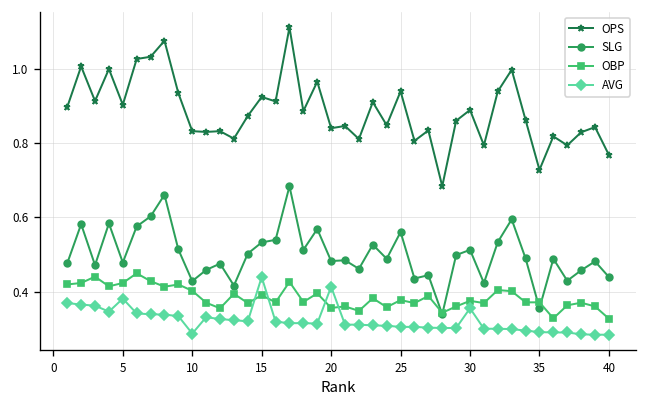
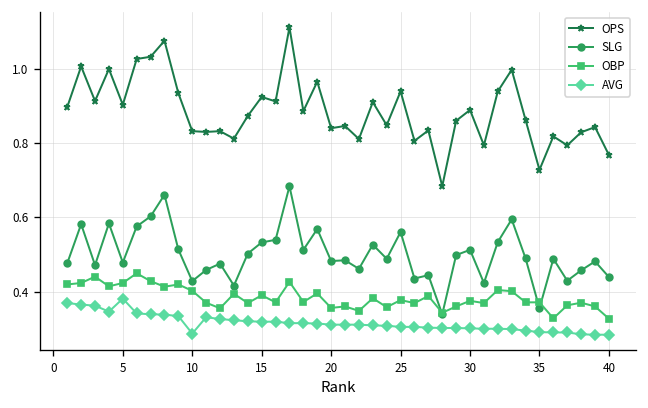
AVG, 15: 0.44 -> 0.32
AVG, 20: 0.41 -> 0.31
AVG, 30: 0.36 -> 0.30
